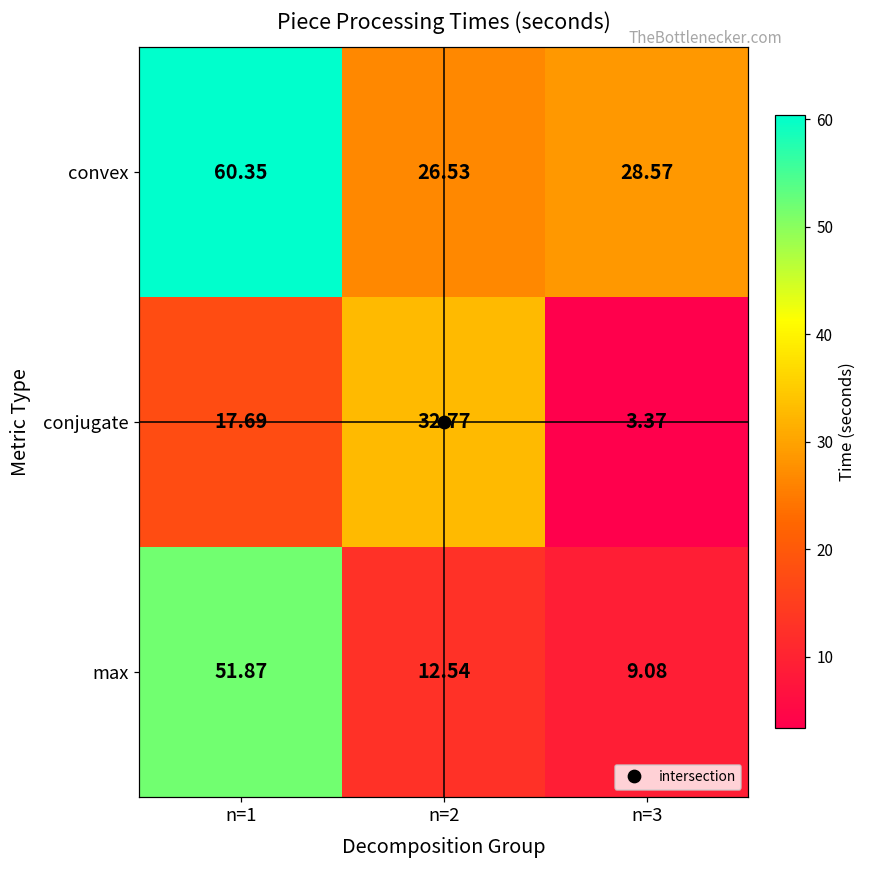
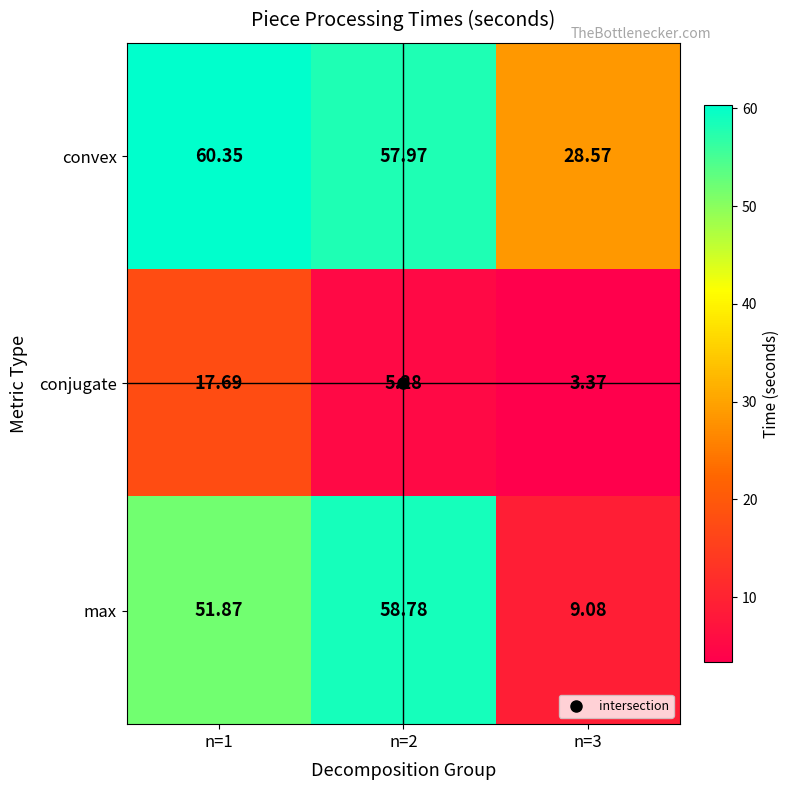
convex, n=2: 26.53 -> 57.97
conjugate, n=2: 32.77 -> 5.28
max, n=2: 12.54 -> 58.78
